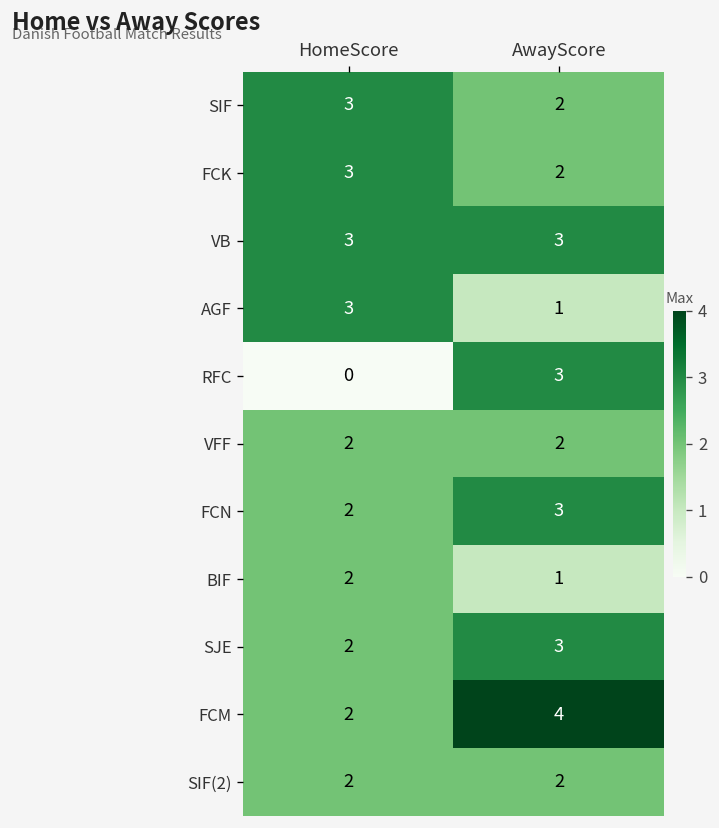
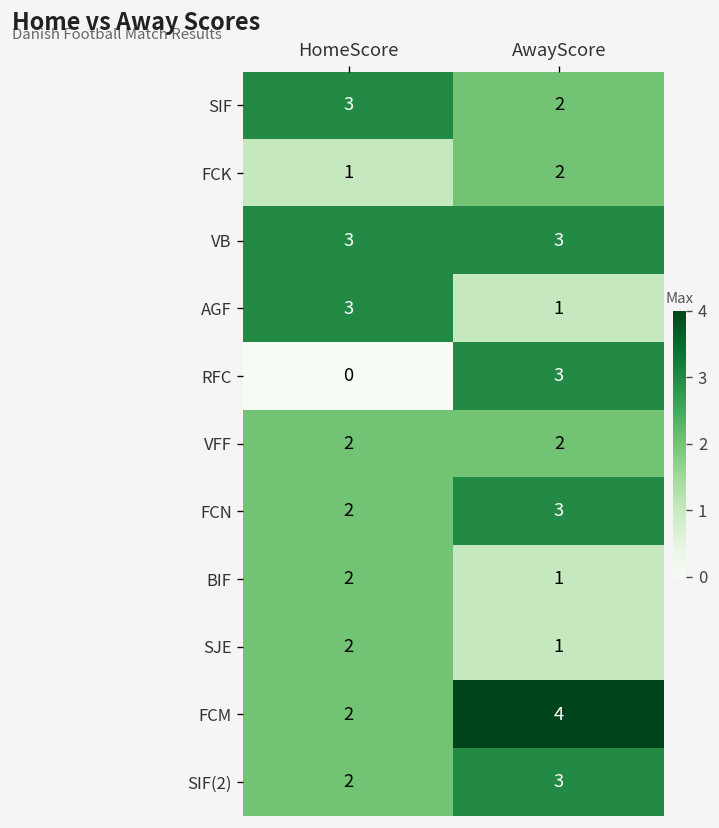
FCK, HomeScore: 3 -> 1
SJE, AwayScore: 3 -> 1
SIF(2), AwayScore: 2 -> 3
